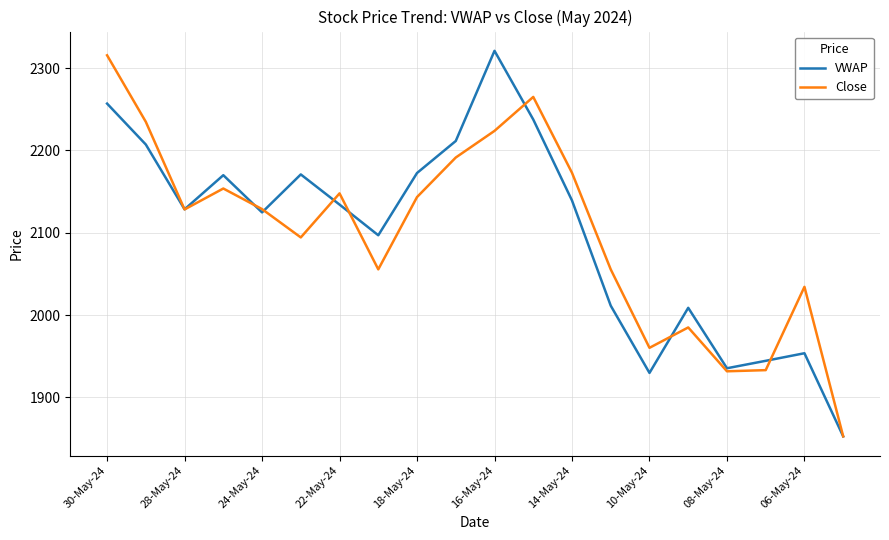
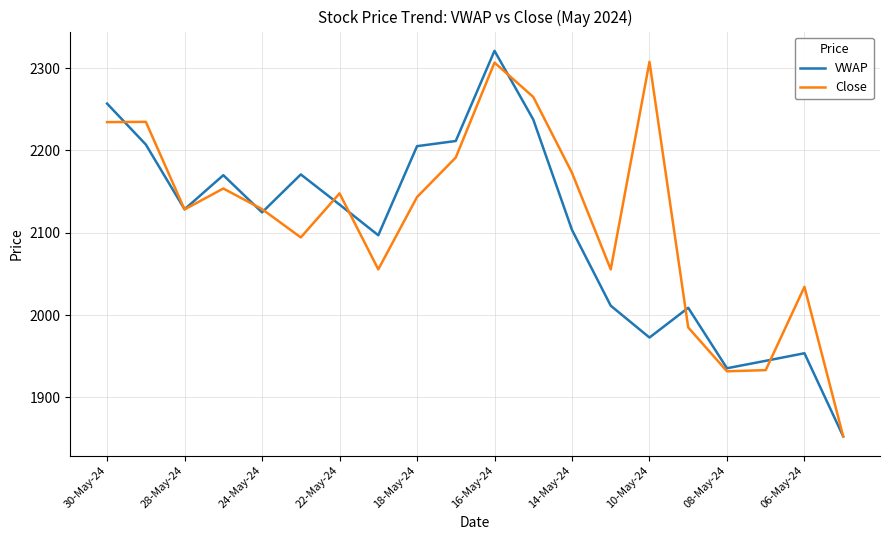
Close, 30-May-24: 2320 -> 2230
VWAP, 18-May-24: 2170 -> 2210
Close, 16-May-24: 2220 -> 2310
VWAP, 14-May-24: 2140 -> 2100
VWAP, 10-May-24: 1930 -> 1970
Close, 10-May-24: 1960 -> 2310
